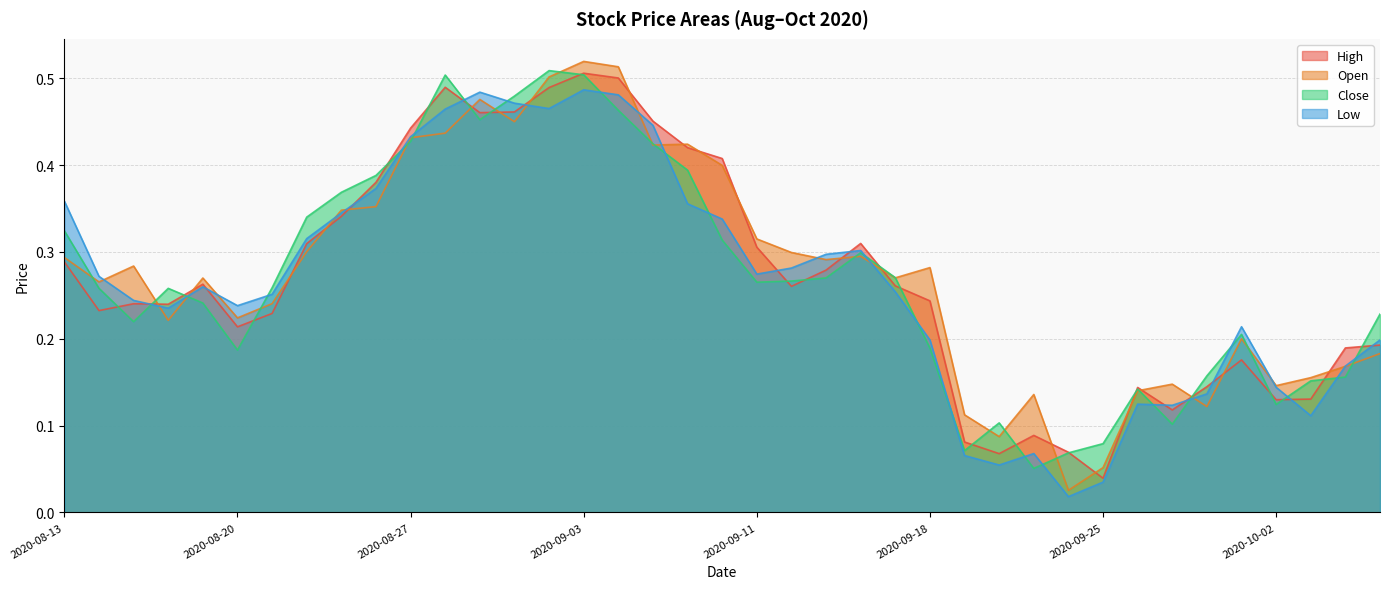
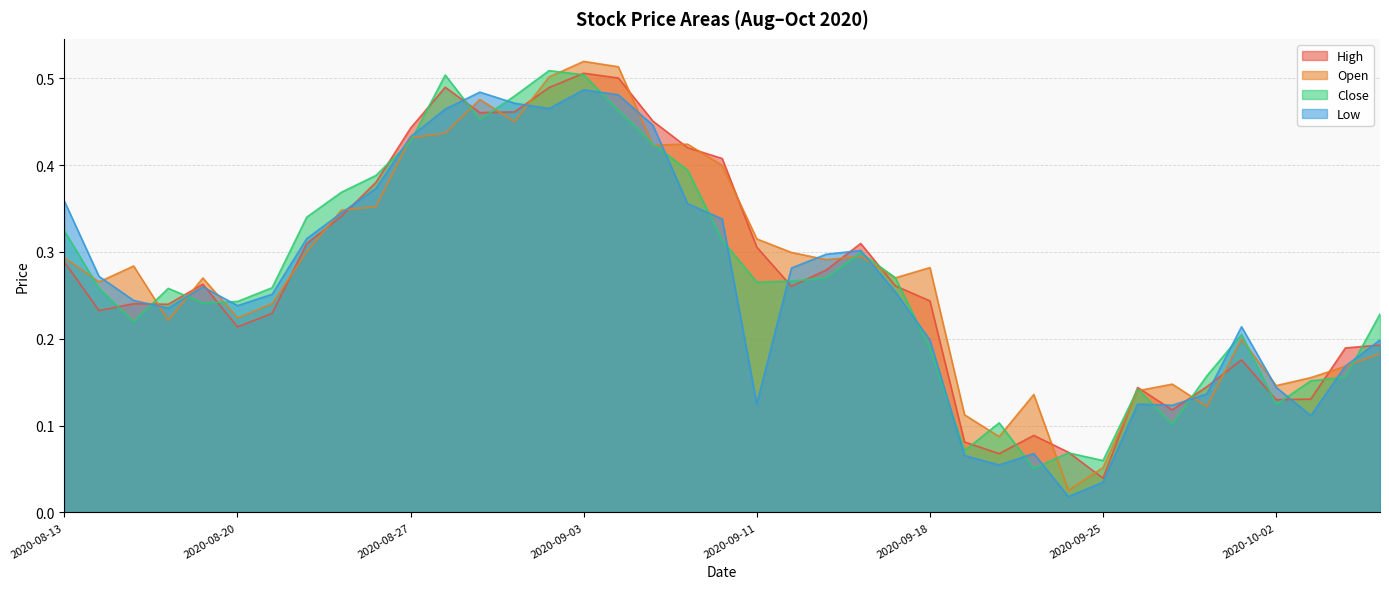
Close, 2020-08-20: 0.19 -> 0.24
Low, 2020-09-11: 0.27 -> 0.13
Close, 2020-09-25: 0.08 -> 0.06
